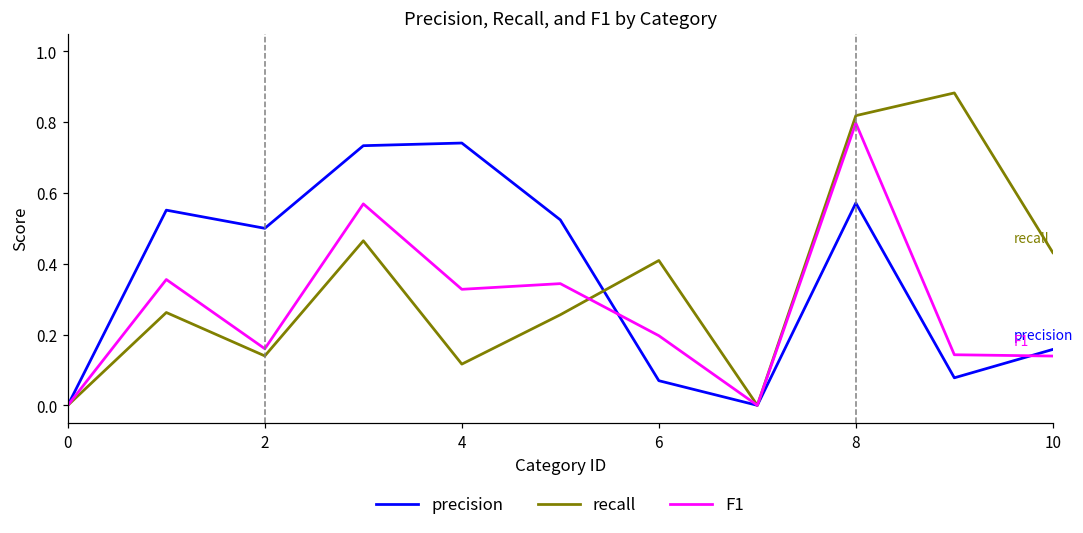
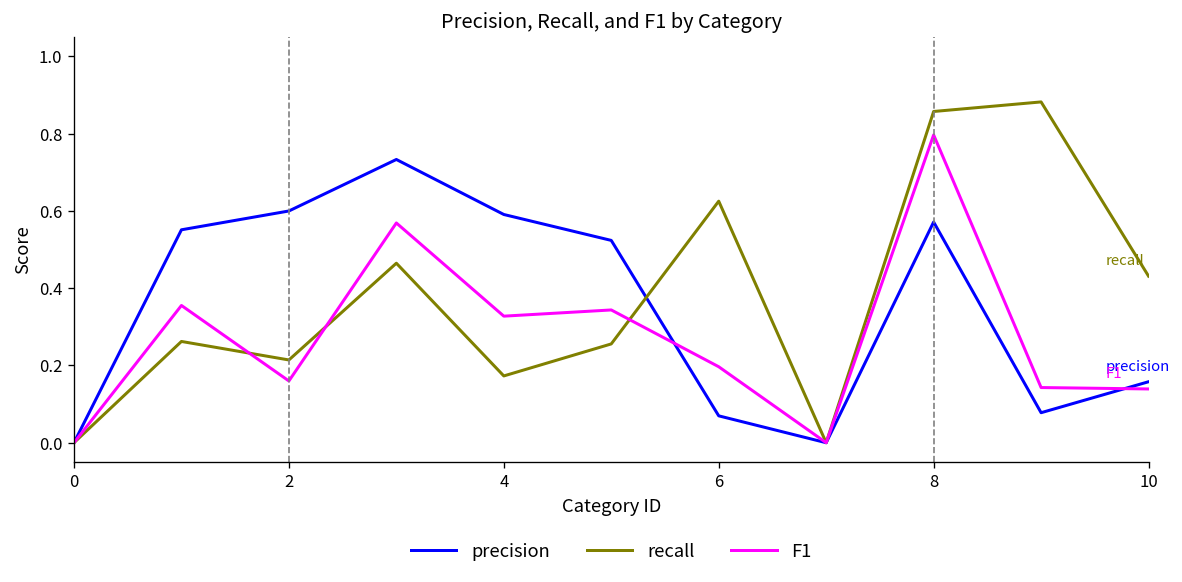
precision, 2: 0.5 -> 0.6
recall, 2: 0.14 -> 0.21
precision, 4: 0.74 -> 0.59
recall, 4: 0.12 -> 0.17
recall, 6: 0.41 -> 0.63
recall, 8: 0.82 -> 0.86
